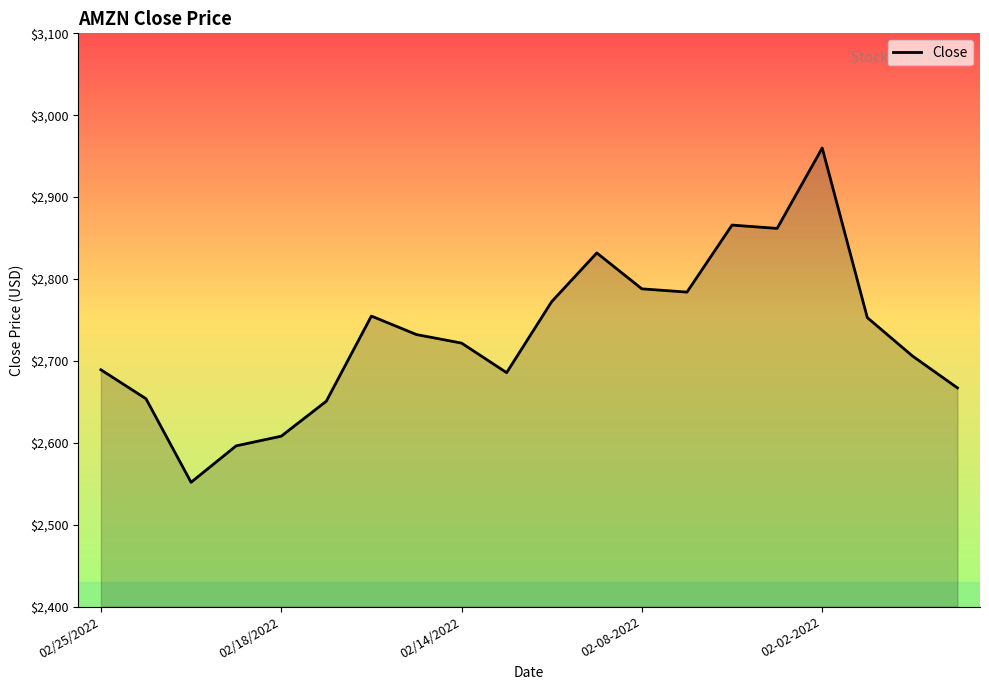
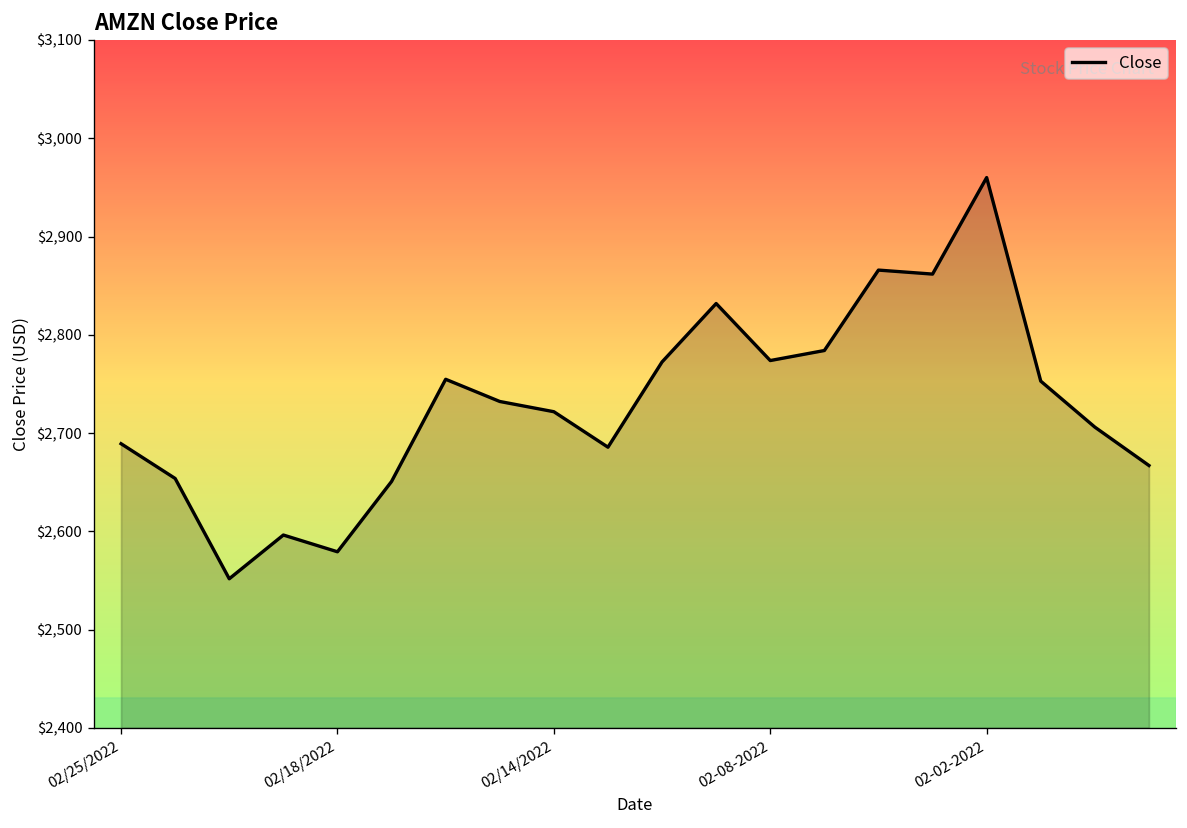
02/18/2022: $2,610 -> $2,580
02-08-2022: $2,790 -> $2,770
